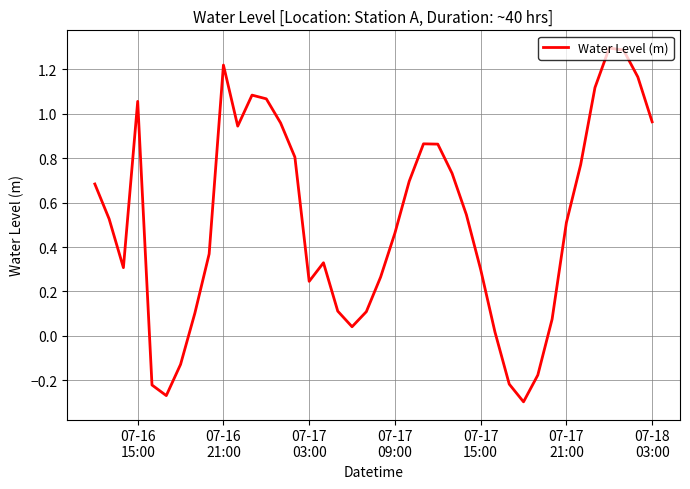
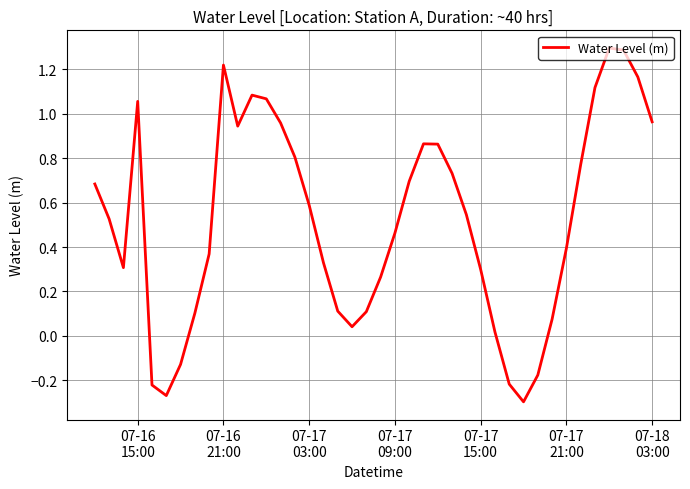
07-17 03:00: 0.25 -> 0.59
07-17 21:00: 0.51 -> 0.39
